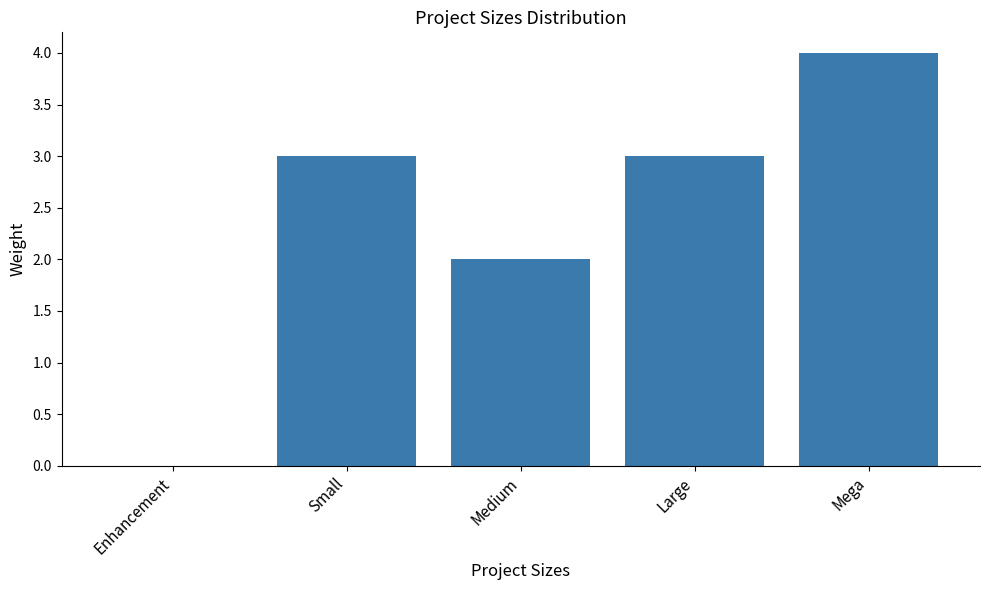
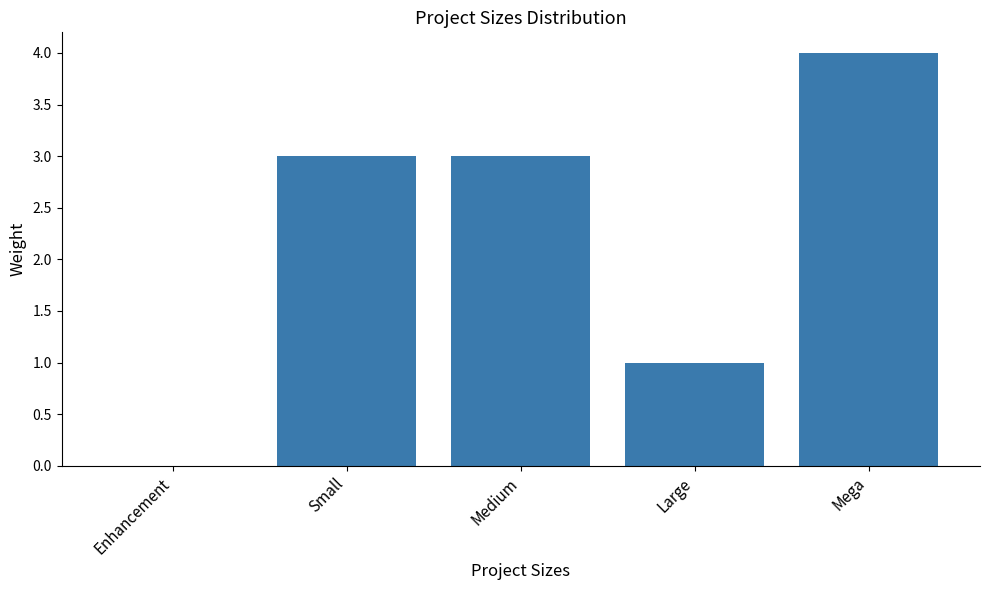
Medium: 2 -> 3
Large: 3 -> 1
